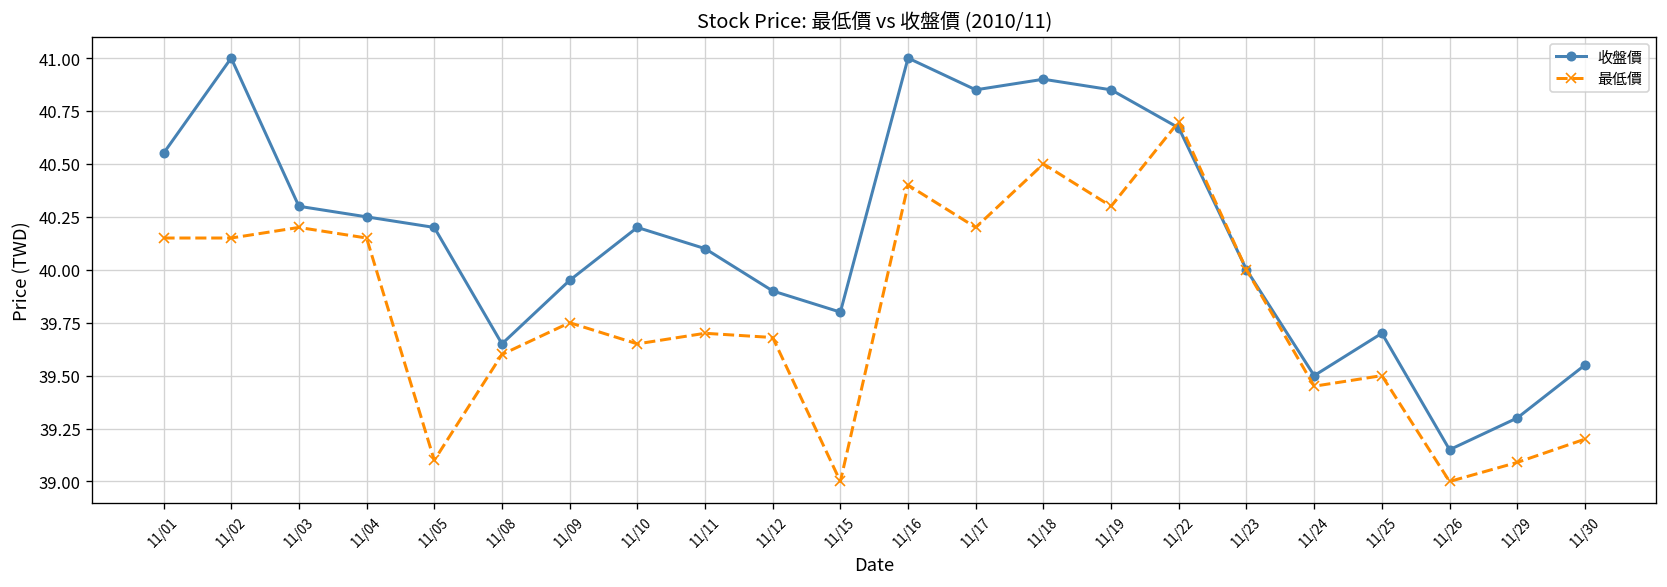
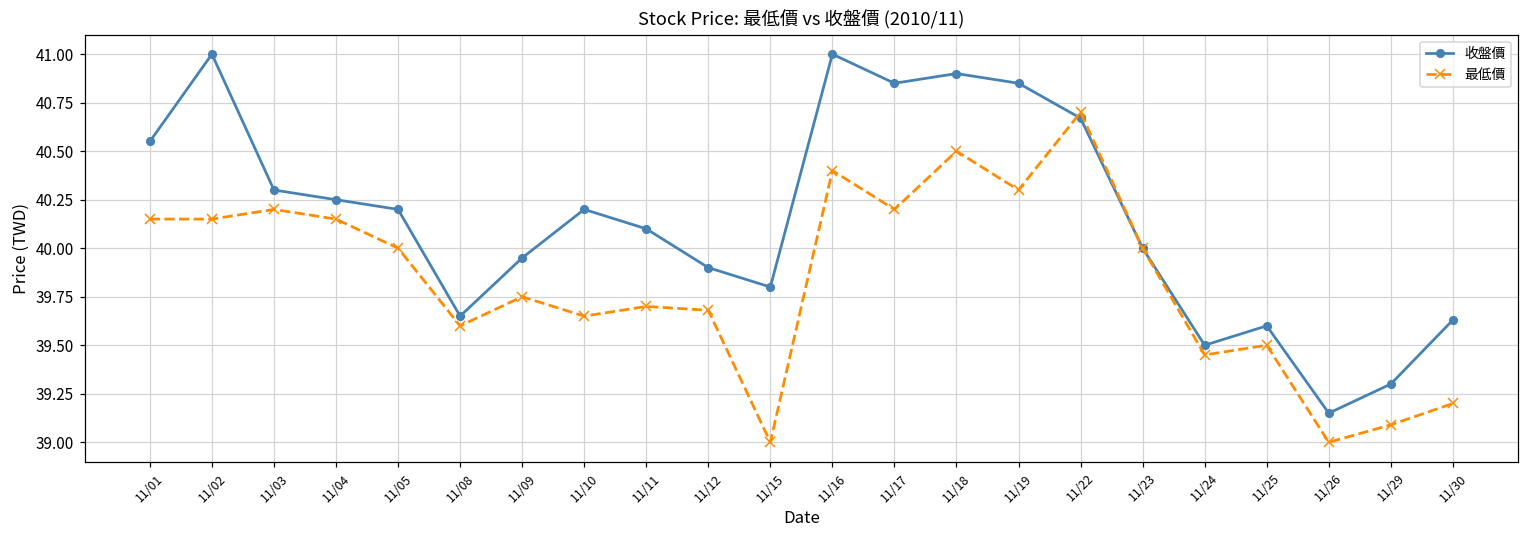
最低價, 11/05: 39.1 -> 40.0
收盤價, 11/25: 39.7 -> 39.6
收盤價, 11/30: 39.55 -> 39.63
